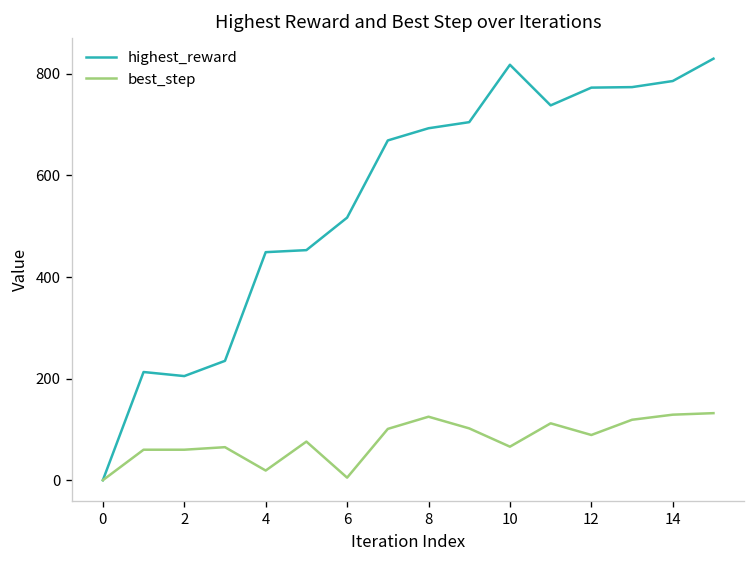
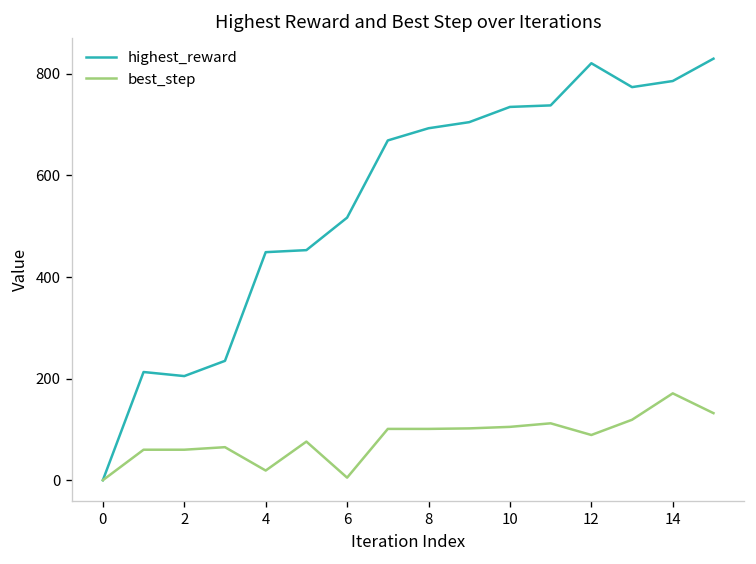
best_step, 8: 130 -> 100
highest_reward, 10: 820 -> 740
best_step, 10: 70 -> 110
highest_reward, 12: 770 -> 820
best_step, 14: 130 -> 170
